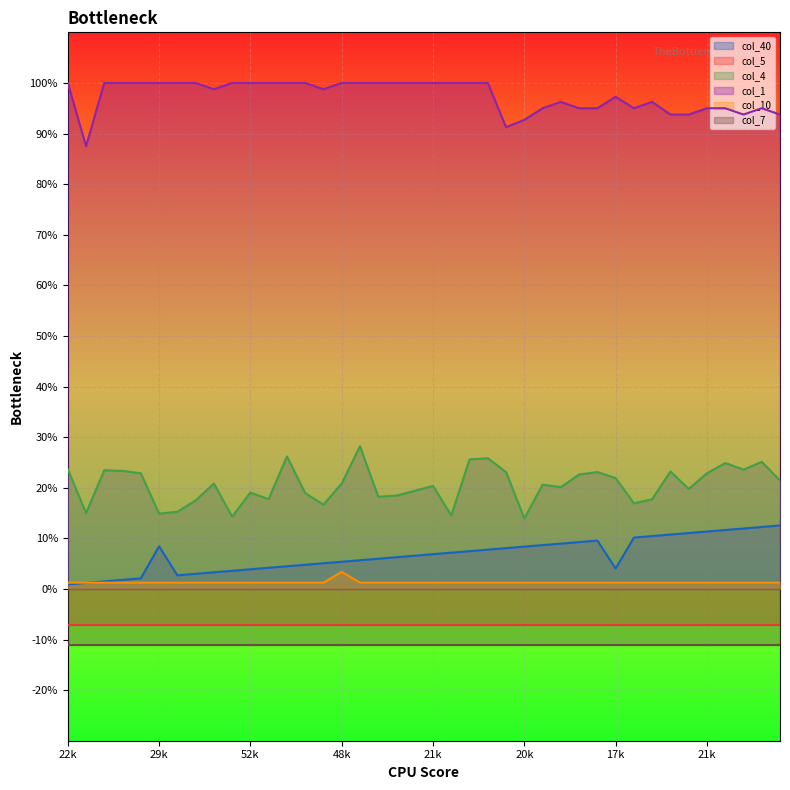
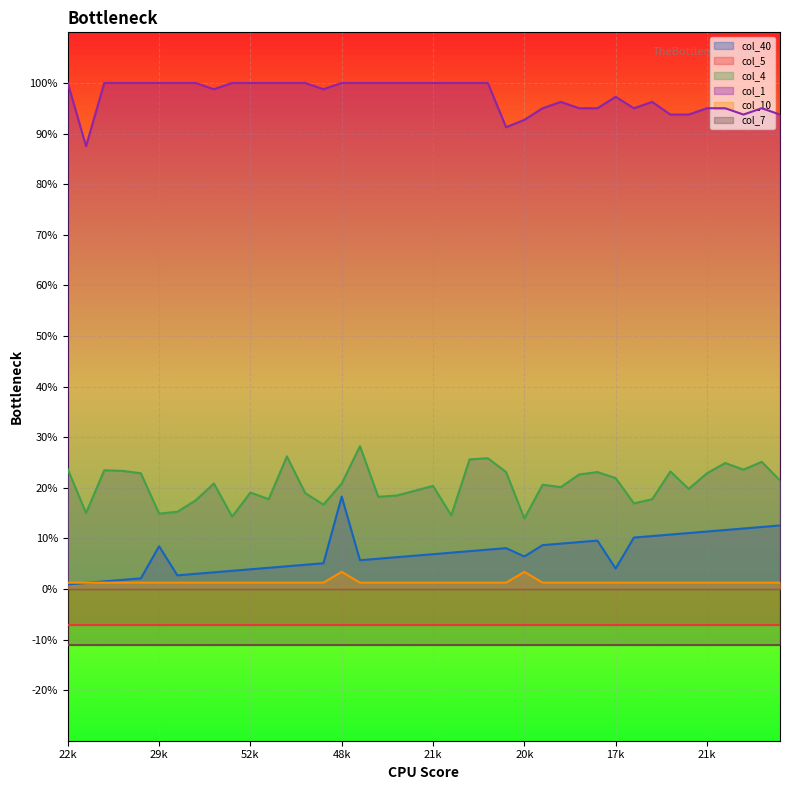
col_40, 48k: 5% -> 18%
col_40, 20k: 8% -> 6%
col_10, 20k: 1% -> 3%
